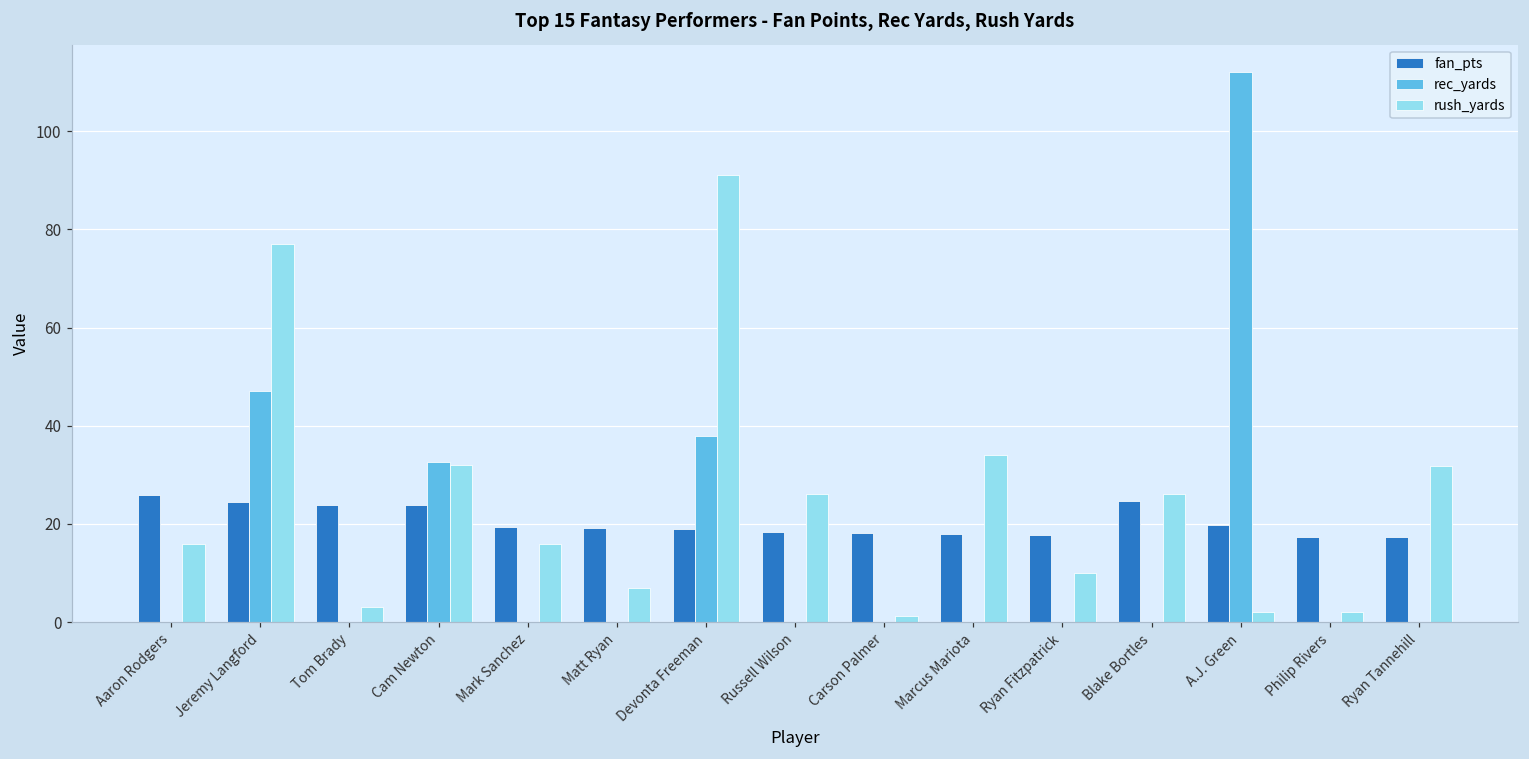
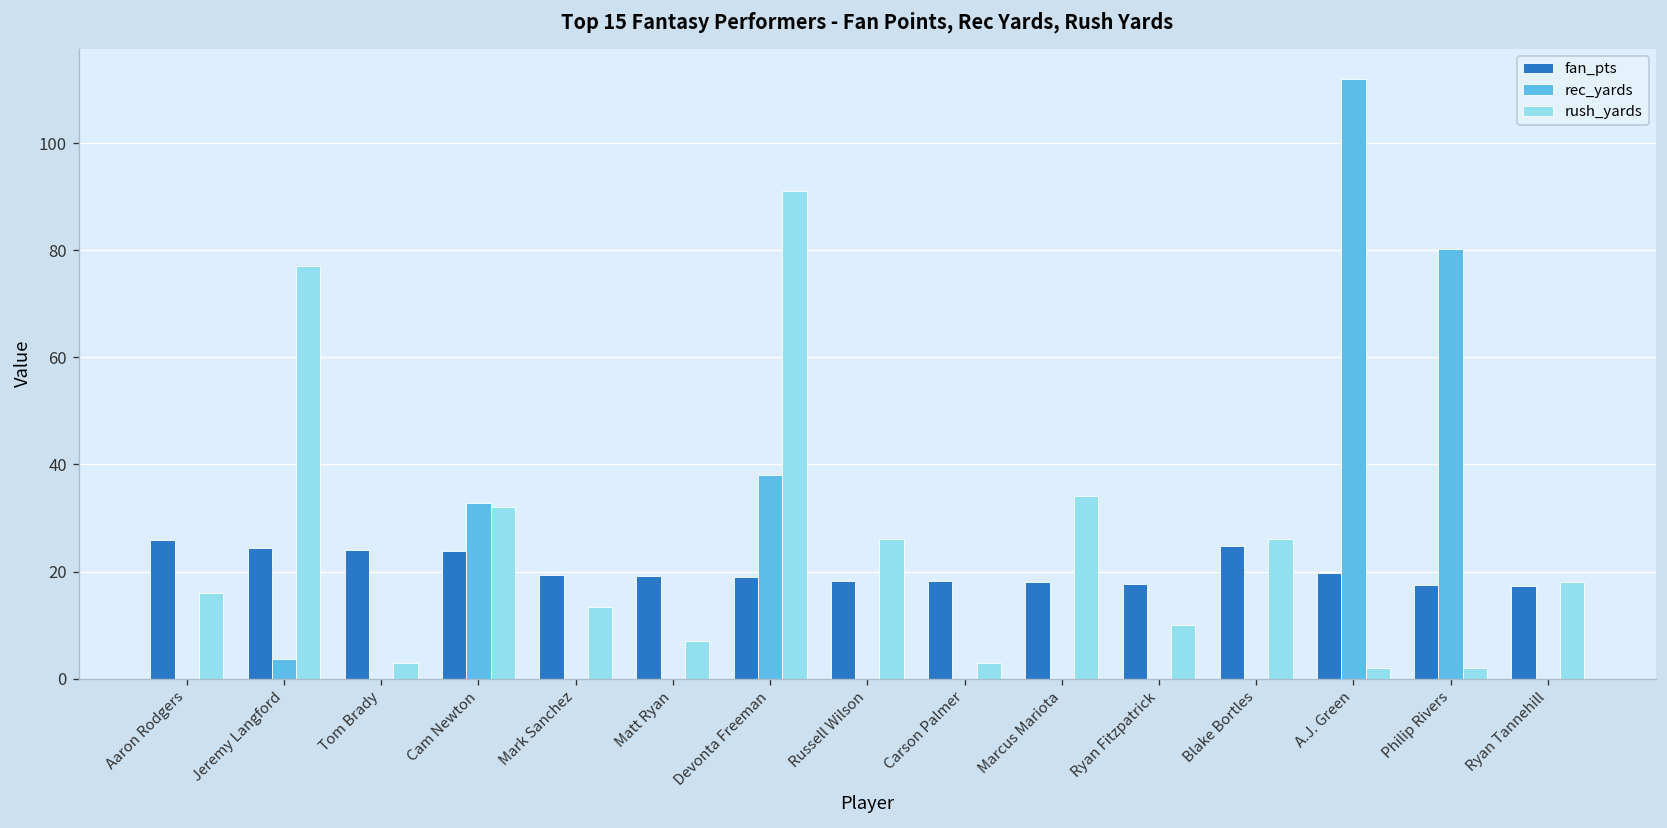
rec_yards, Jeremy Langford: 47 -> 4
rush_yards, Mark Sanchez: 16 -> 13
rush_yards, Carson Palmer: 1 -> 3
rec_yards, Philip Rivers: 0 -> 80
rush_yards, Ryan Tannehill: 32 -> 18
